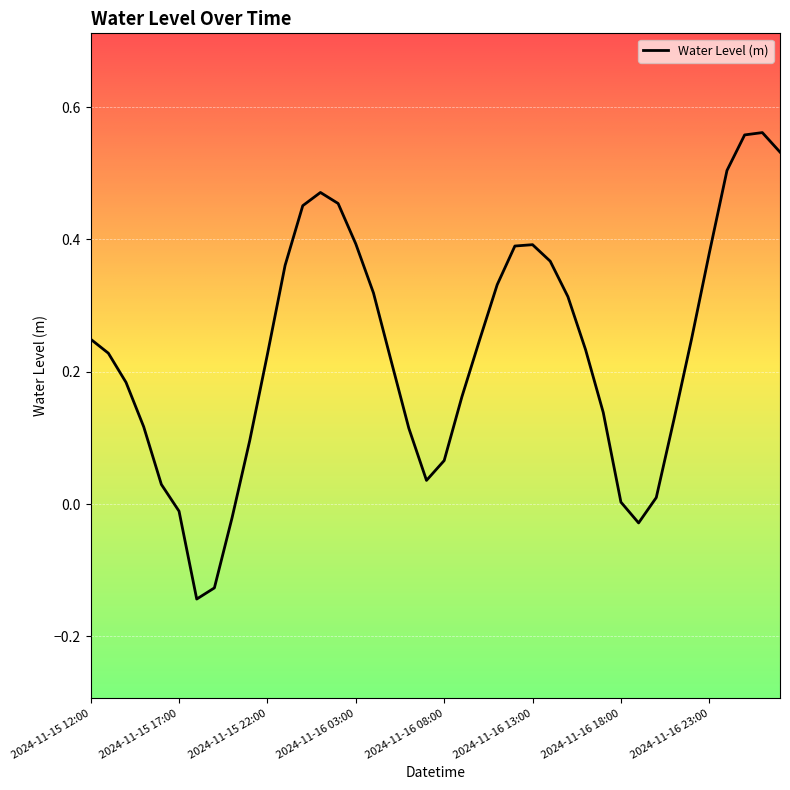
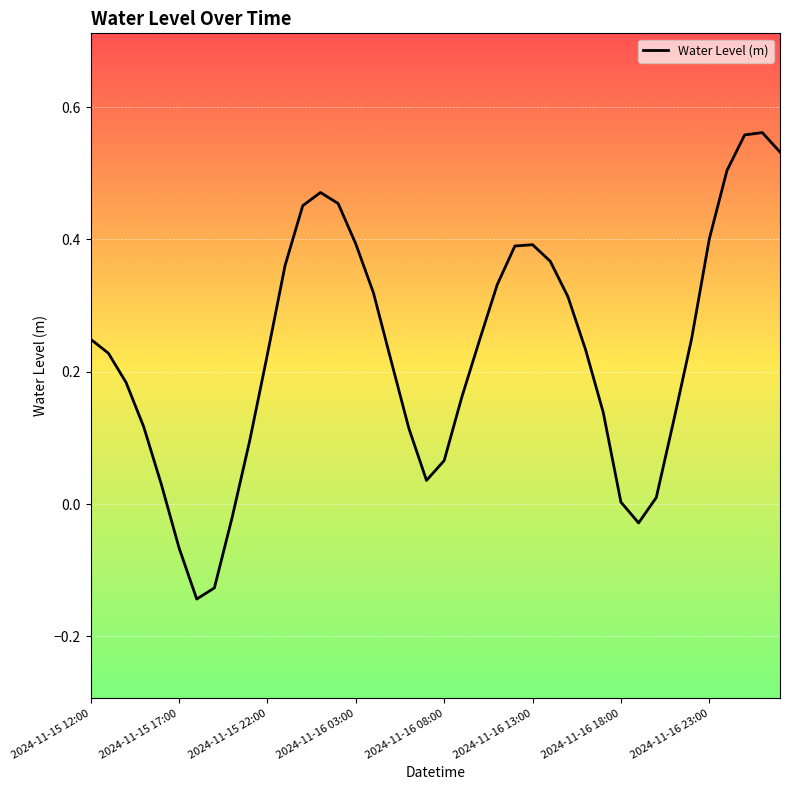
2024-11-15 17:00: -0.01 -> -0.07
2024-11-16 23:00: 0.38 -> 0.40
